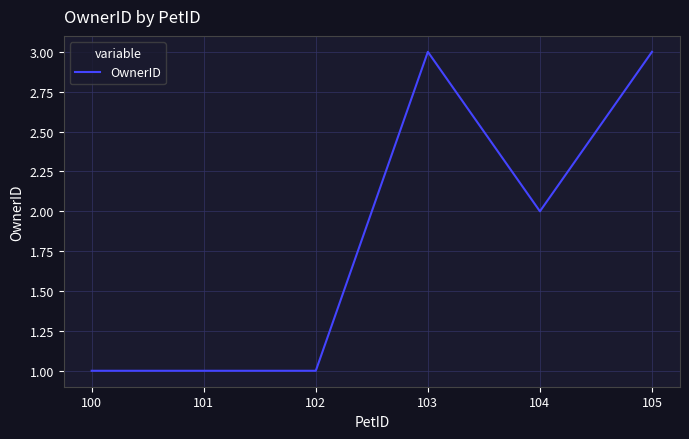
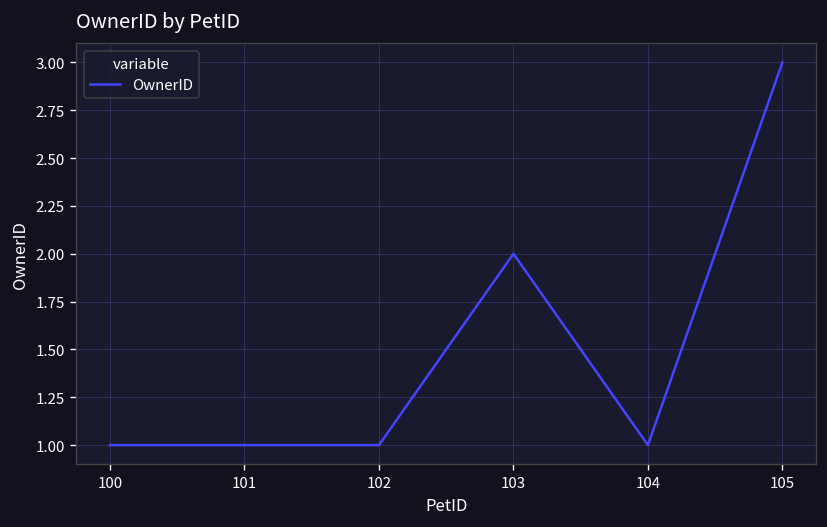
103: 3 -> 2
104: 2 -> 1
